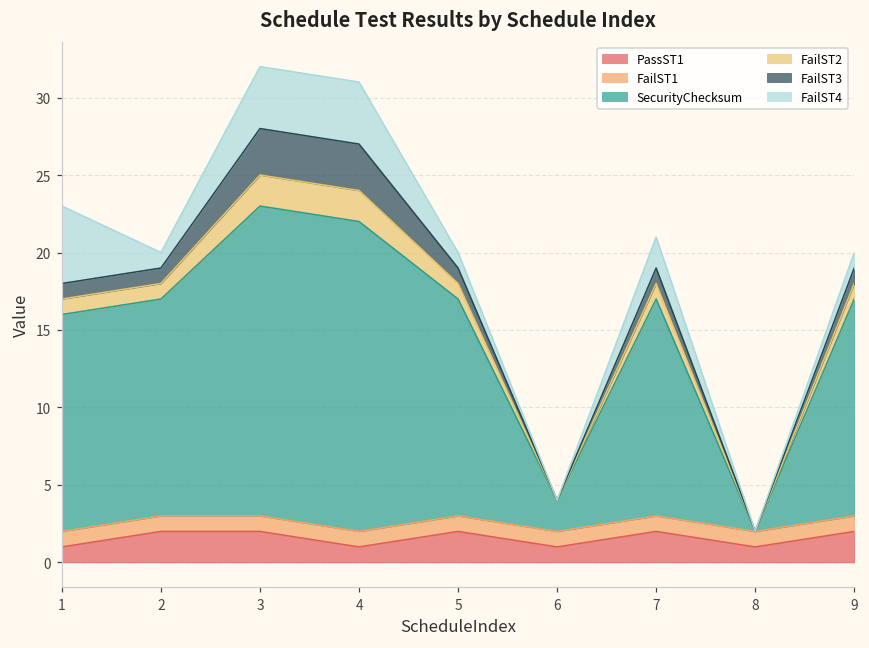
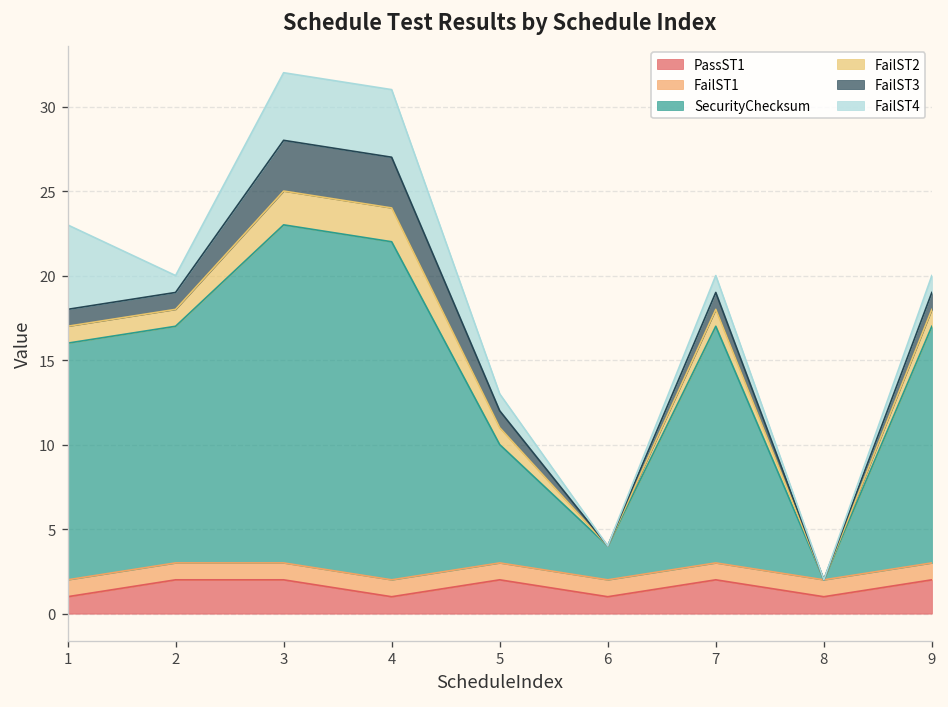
SecurityChecksum, 5: 14 -> 7
FailST4, 7: 2 -> 1
